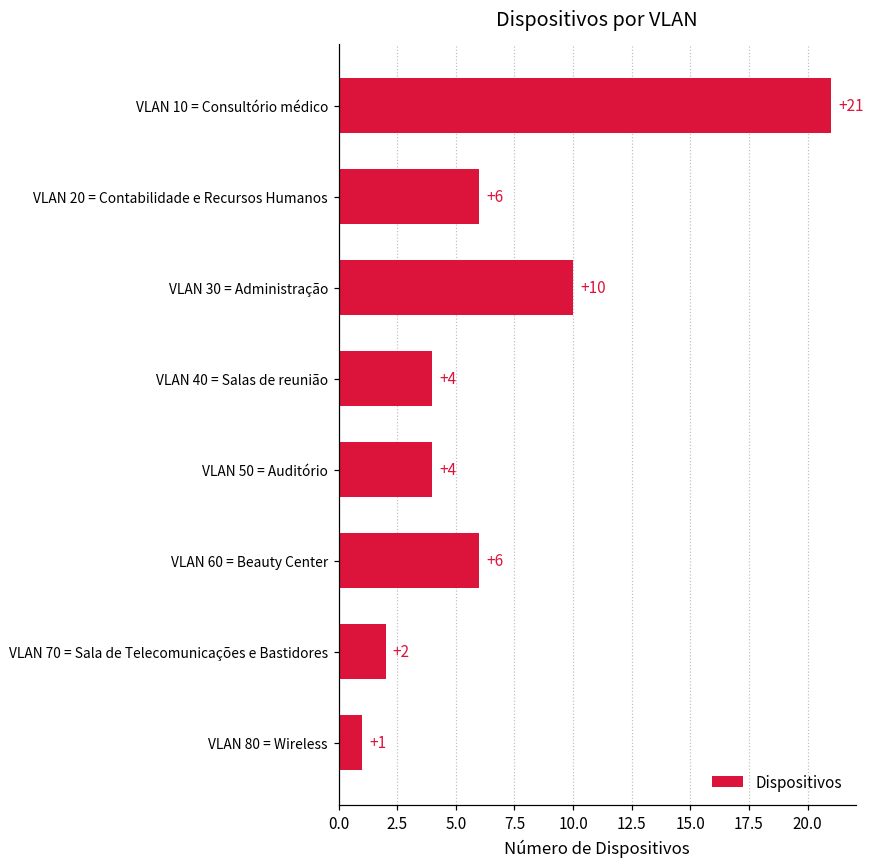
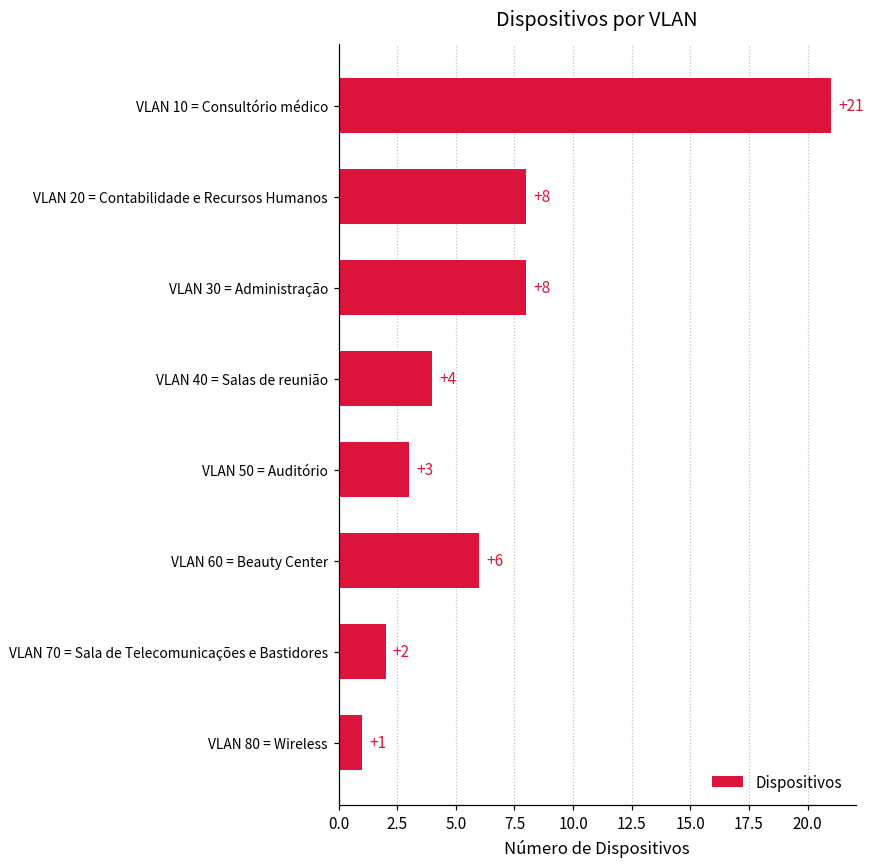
VLAN 20 = Contabilidade e Recursos Humanos: +6 -> +8
VLAN 30 = Administração: +10 -> +8
VLAN 50 = Auditório: +4 -> +3
